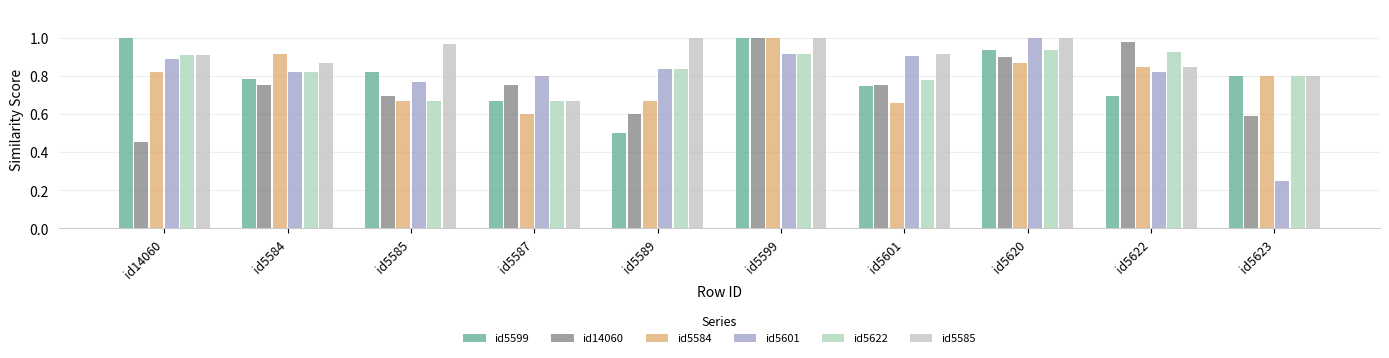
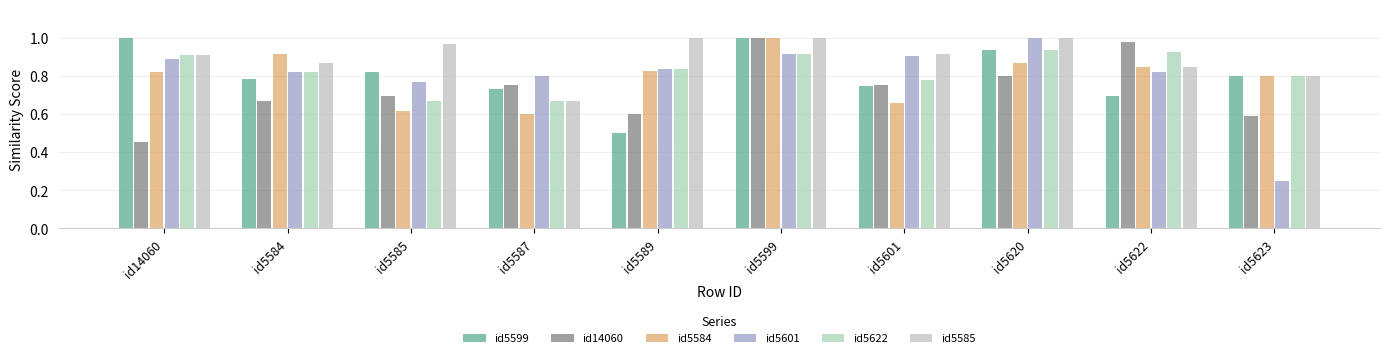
id14060, id5584: 0.75 -> 0.67
id5584, id5585: 0.67 -> 0.62
id5599, id5587: 0.67 -> 0.73
id5584, id5589: 0.67 -> 0.83
id14060, id5620: 0.9 -> 0.8
